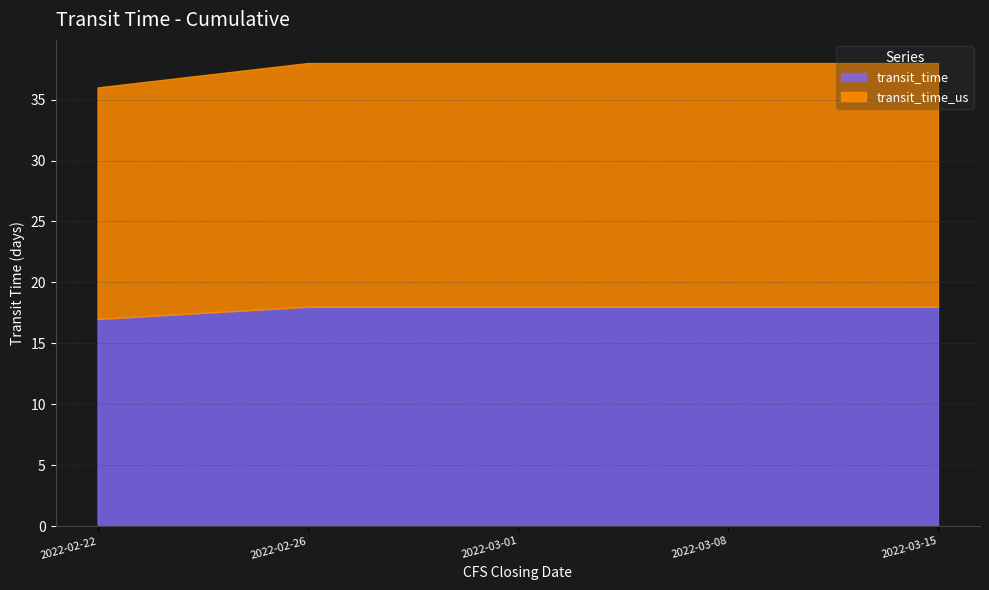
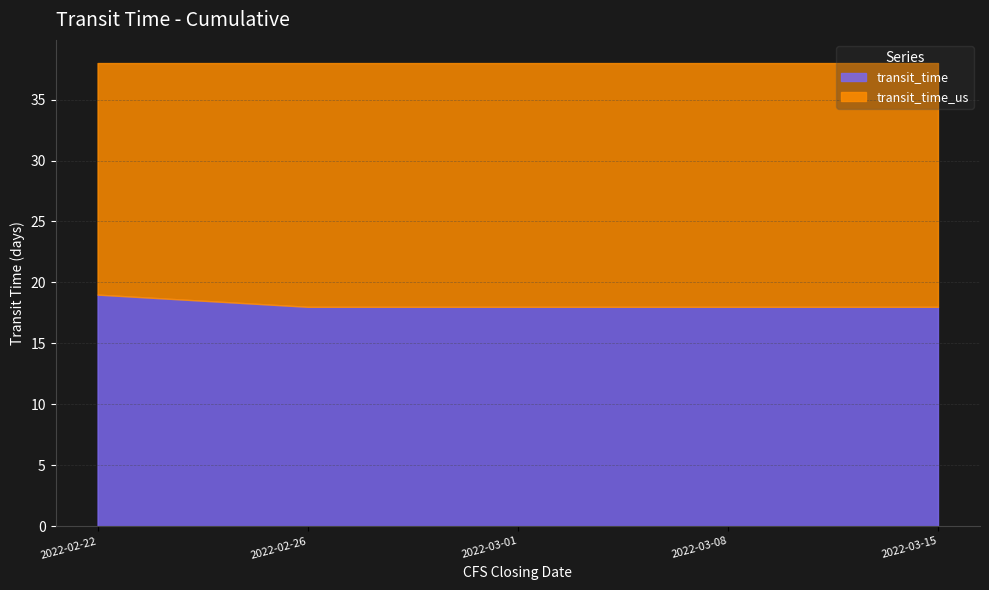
transit_time, 2022-02-22: 17 -> 19
